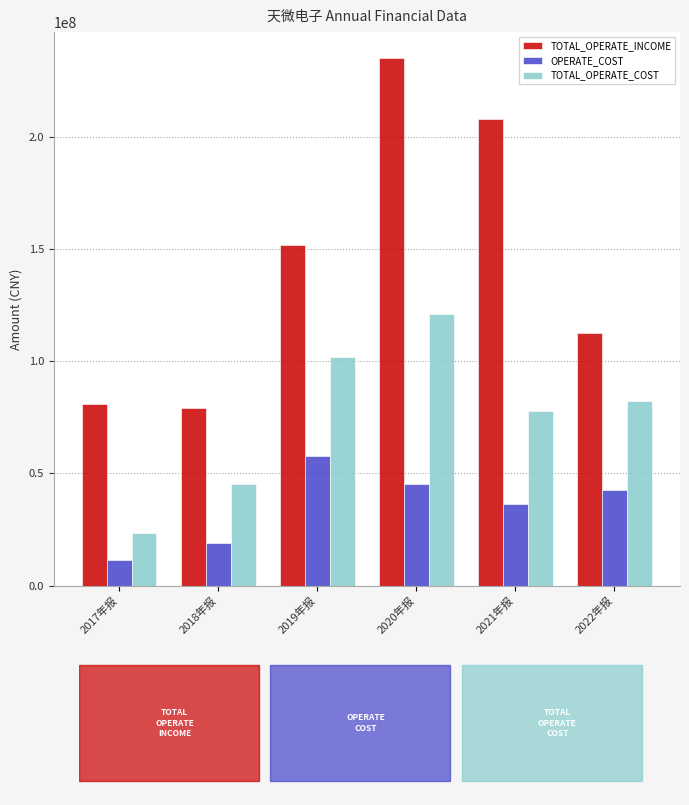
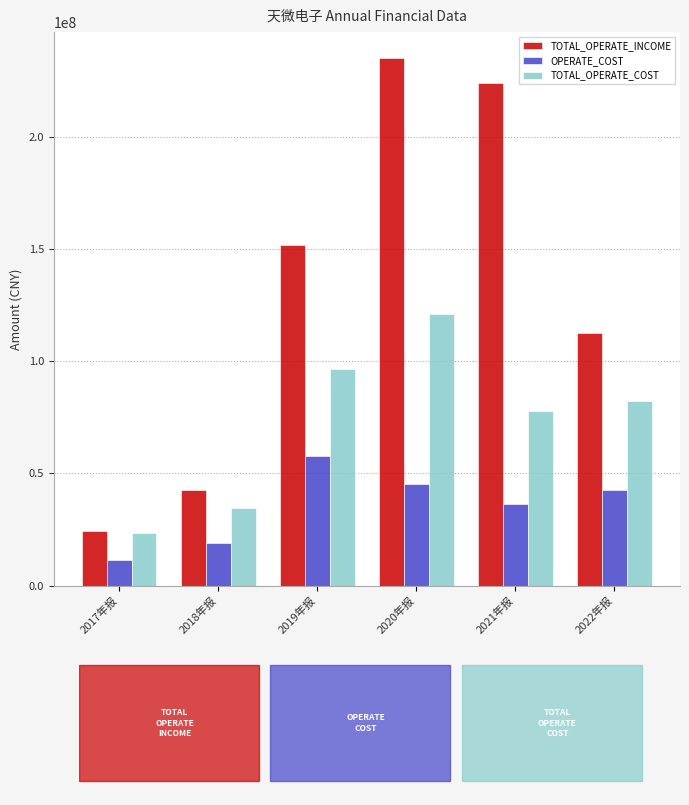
TOTAL_OPERATE_INCOME, 2017年报: 81000000 -> 24000000
TOTAL_OPERATE_INCOME, 2018年报: 79000000 -> 43000000
TOTAL_OPERATE_COST, 2018年报: 45000000 -> 34000000
TOTAL_OPERATE_COST, 2019年报: 102000000 -> 96000000
TOTAL_OPERATE_INCOME, 2021年报: 208000000 -> 224000000
